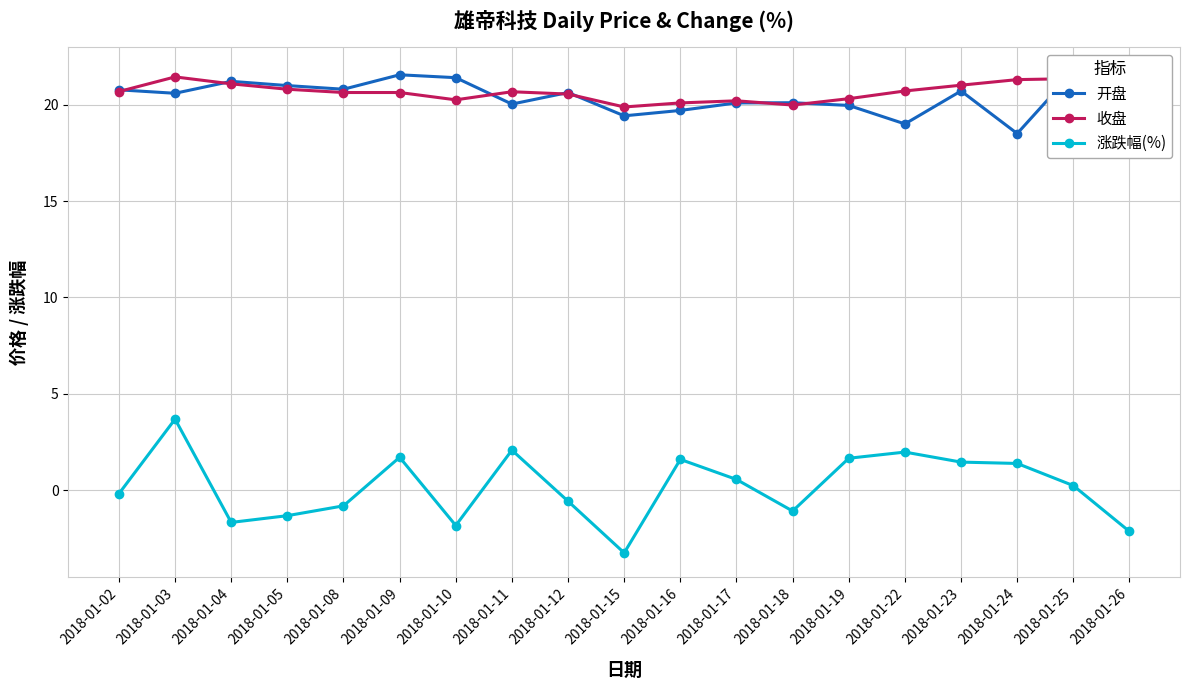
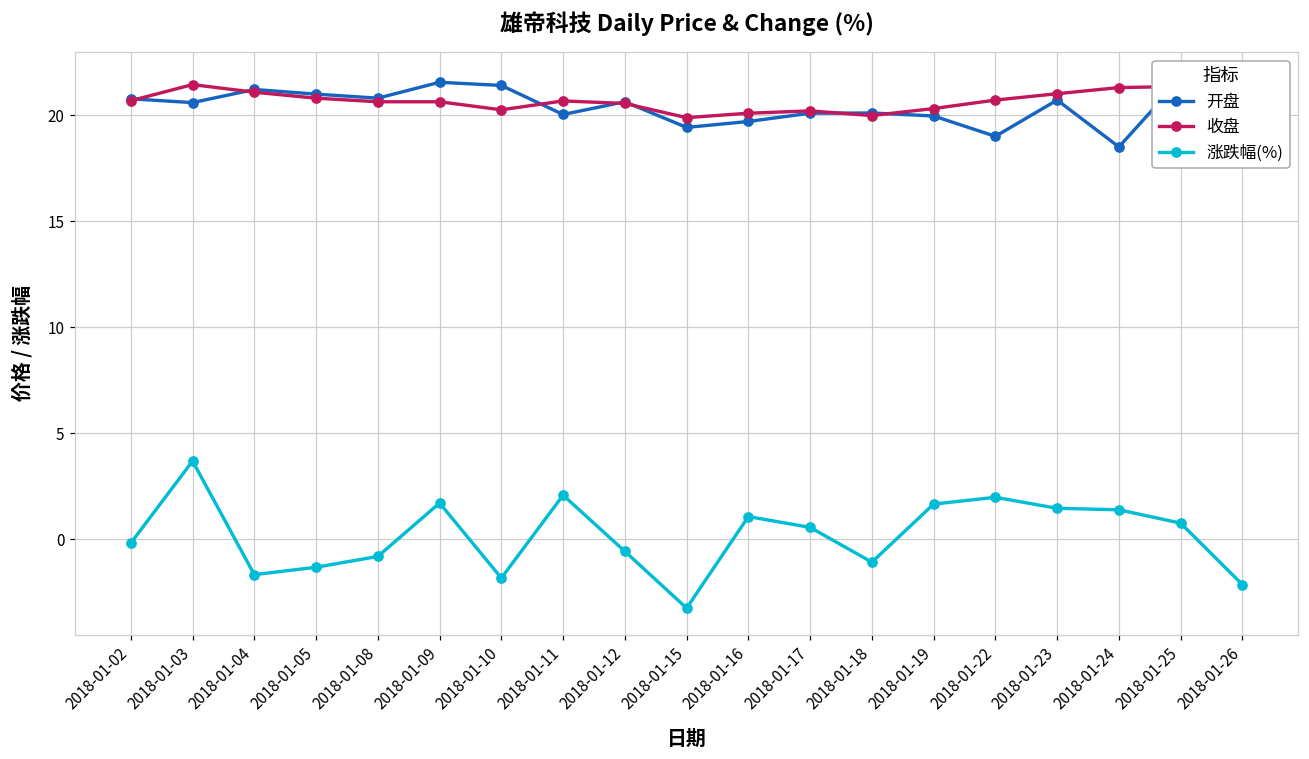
涨跌幅(%), 2018-01-16: 1.6 -> 1.1
涨跌幅(%), 2018-01-25: 0.2 -> 0.8
